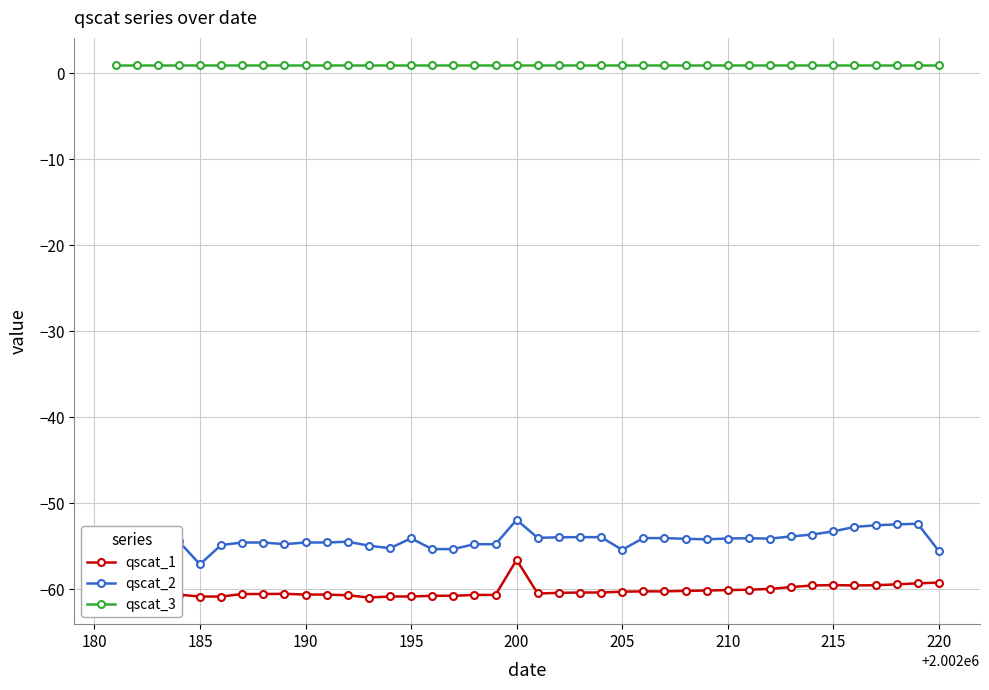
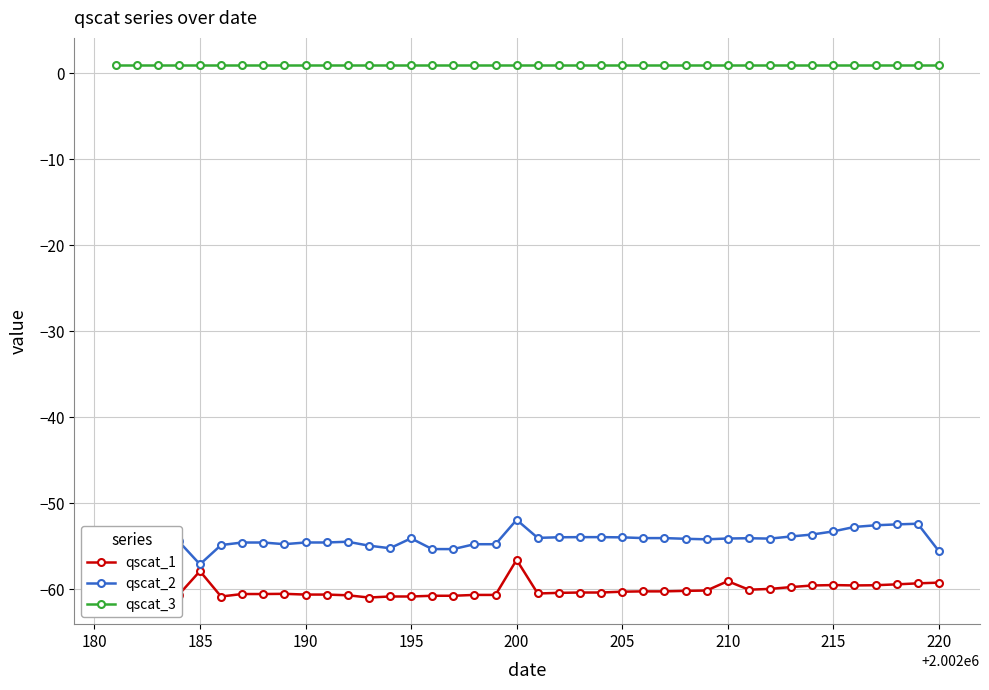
qscat_1, 185: -61 -> -58
qscat_2, 205: -55 -> -54
qscat_1, 210: -60 -> -59
